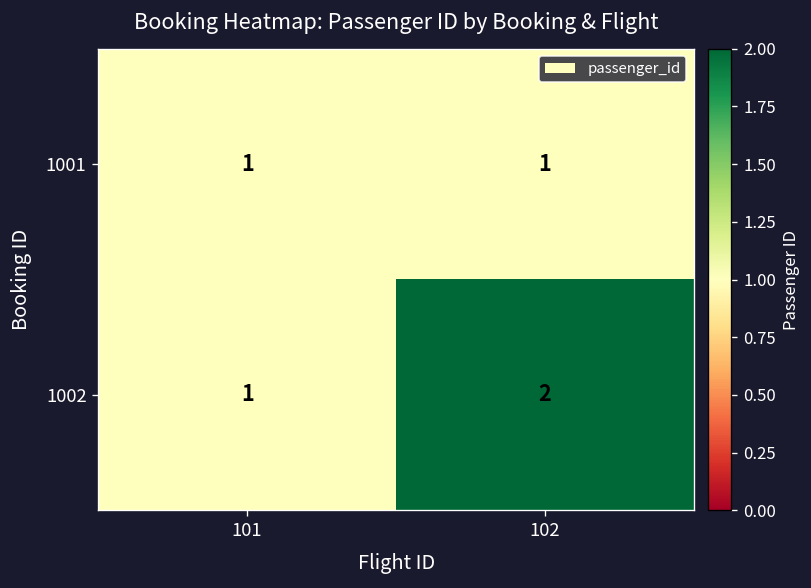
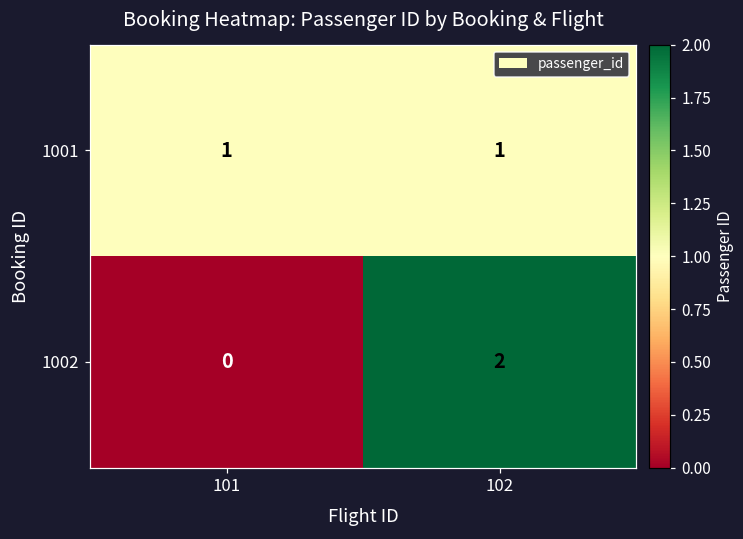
1002, 101: 1 -> 0
